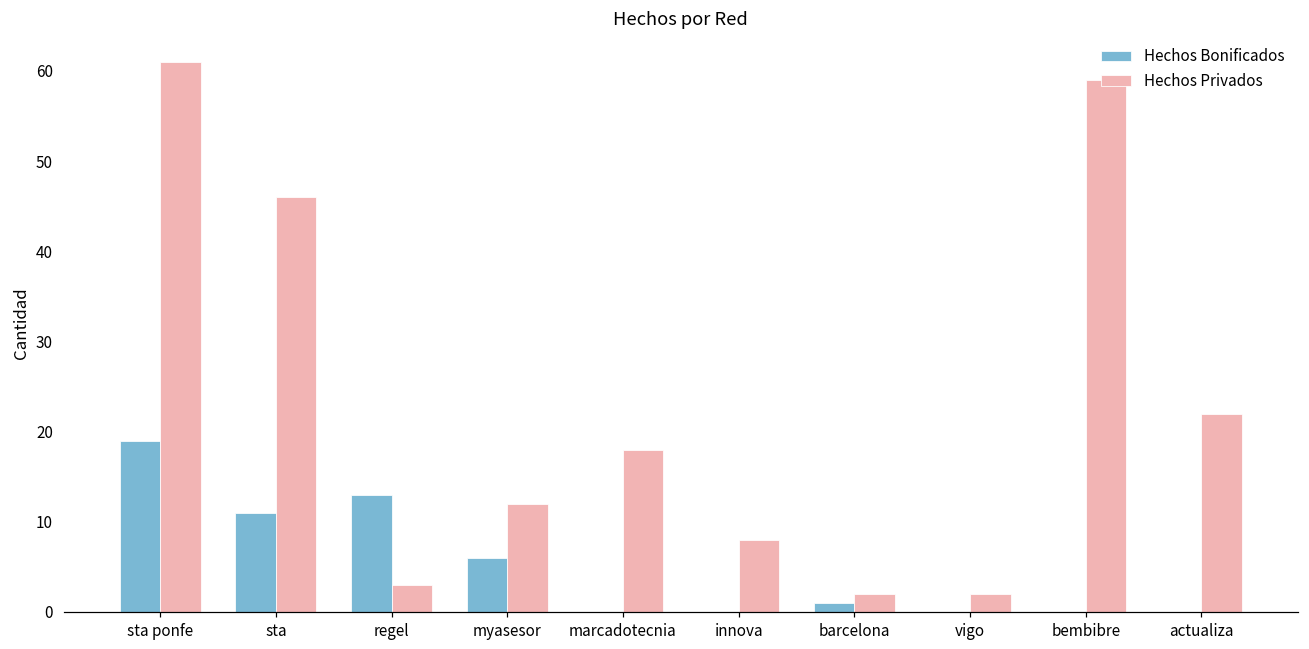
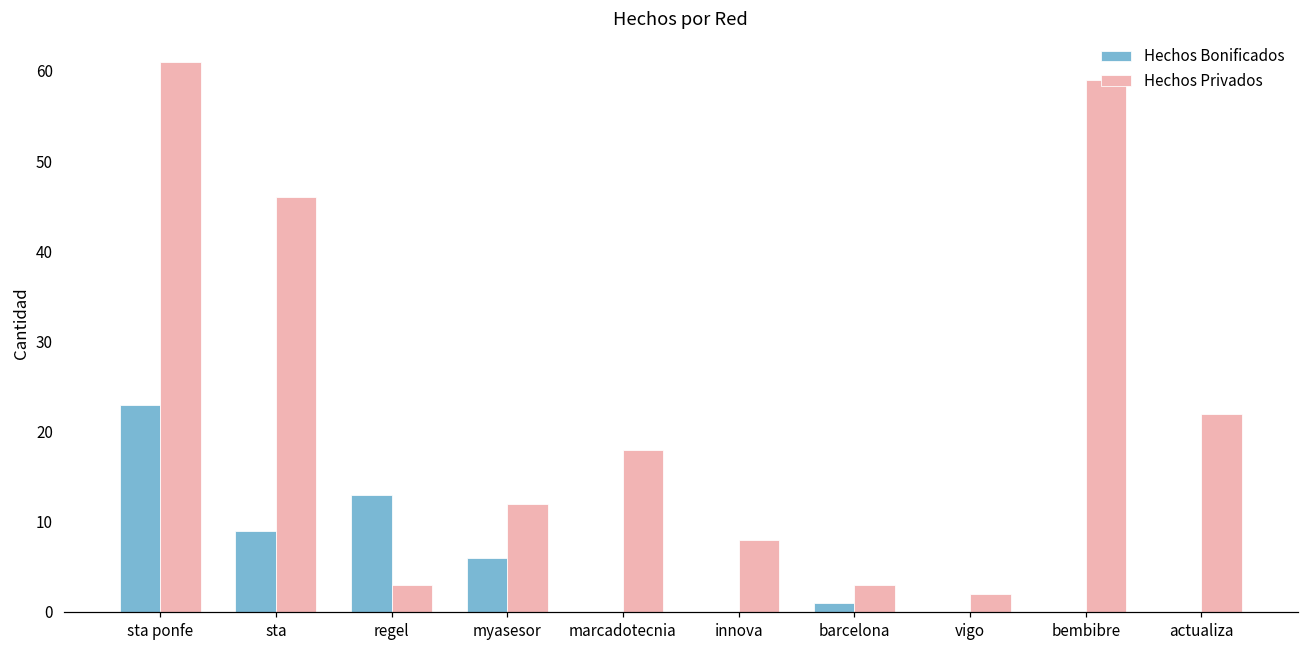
Hechos Bonificados, sta ponfe: 19 -> 23
Hechos Bonificados, sta: 11 -> 9
Hechos Privados, barcelona: 2 -> 3
